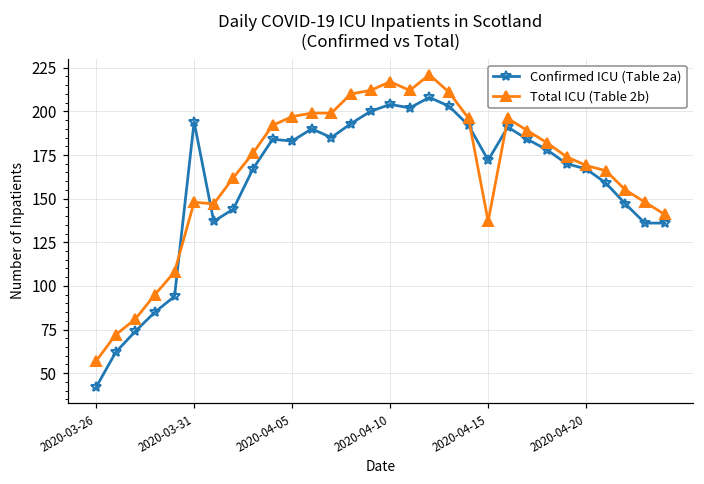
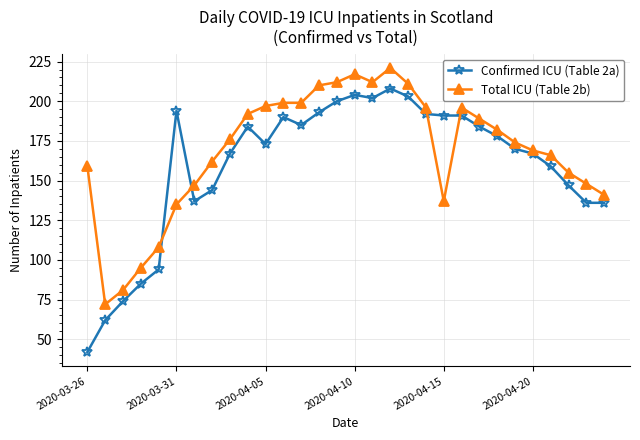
Total ICU (Table 2b), 2020-03-26: 57 -> 159
Total ICU (Table 2b), 2020-03-31: 148 -> 135
Confirmed ICU (Table 2a), 2020-04-05: 183 -> 173
Confirmed ICU (Table 2a), 2020-04-15: 172 -> 191
